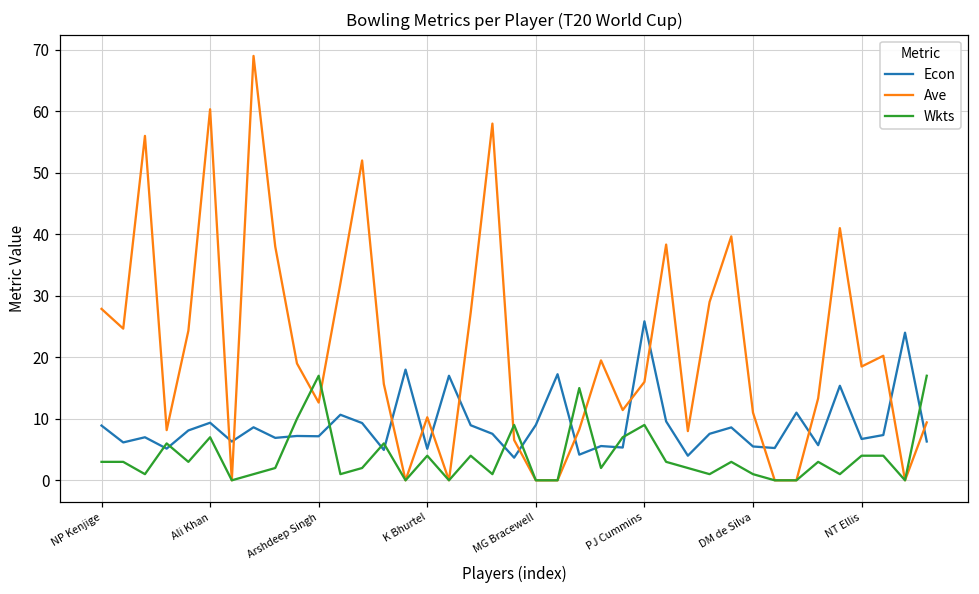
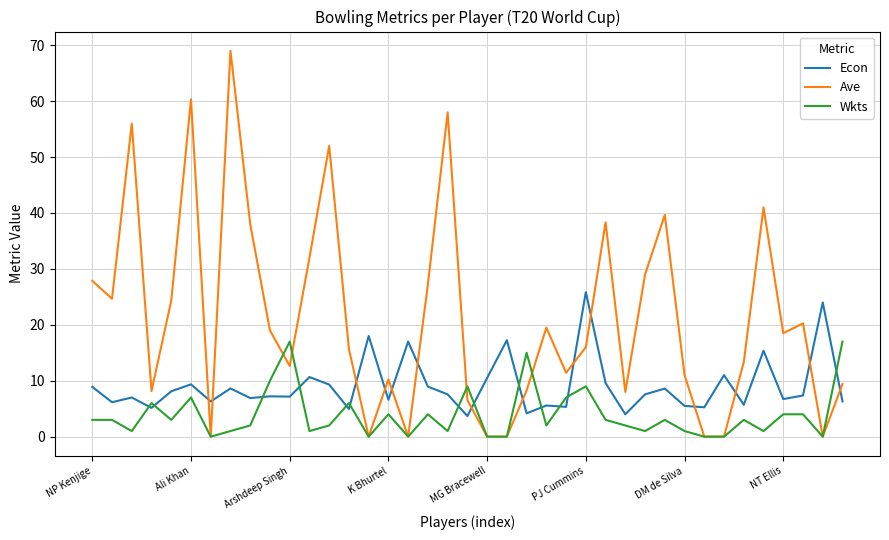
Econ, K Bhurtel: 5 -> 7
Econ, MG Bracewell: 9 -> 11
